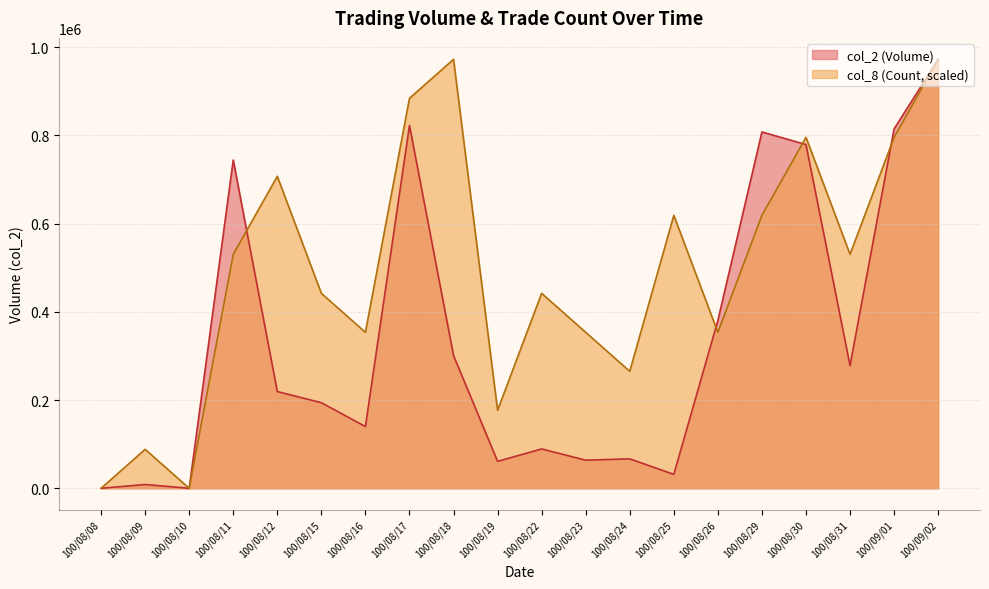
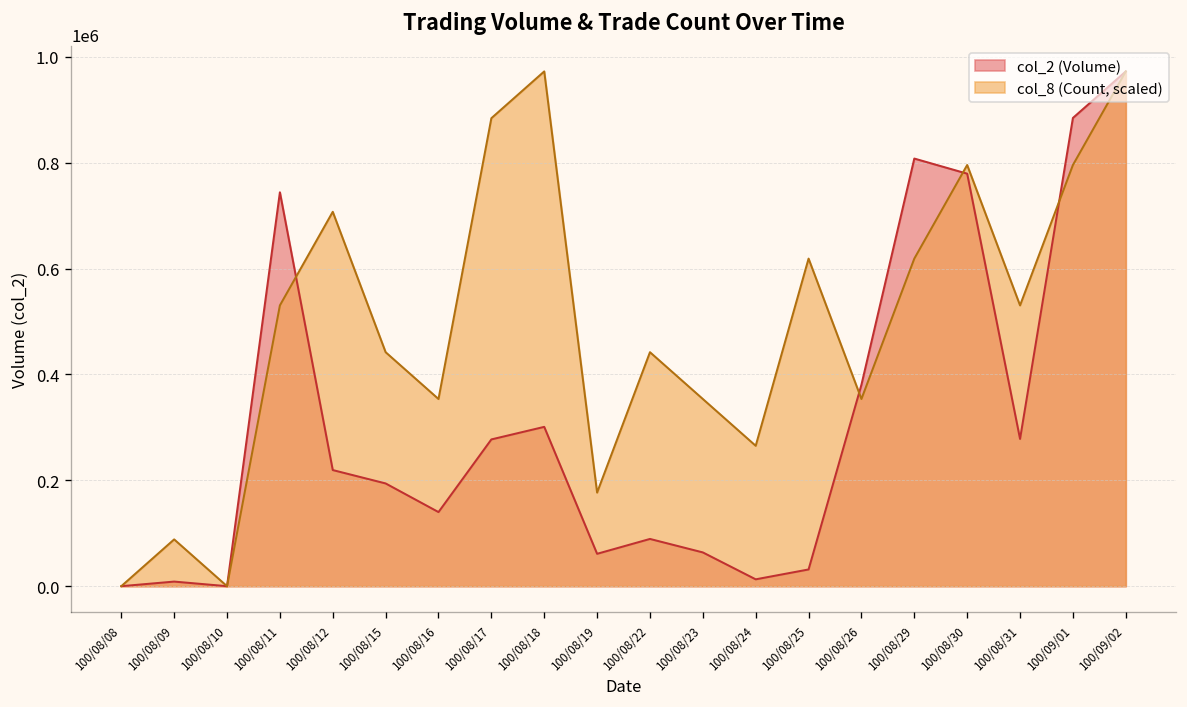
col_2 (Volume), 100/08/17: 820000 -> 280000
col_2 (Volume), 100/08/24: 70000 -> 10000
col_2 (Volume), 100/09/01: 810000 -> 880000
